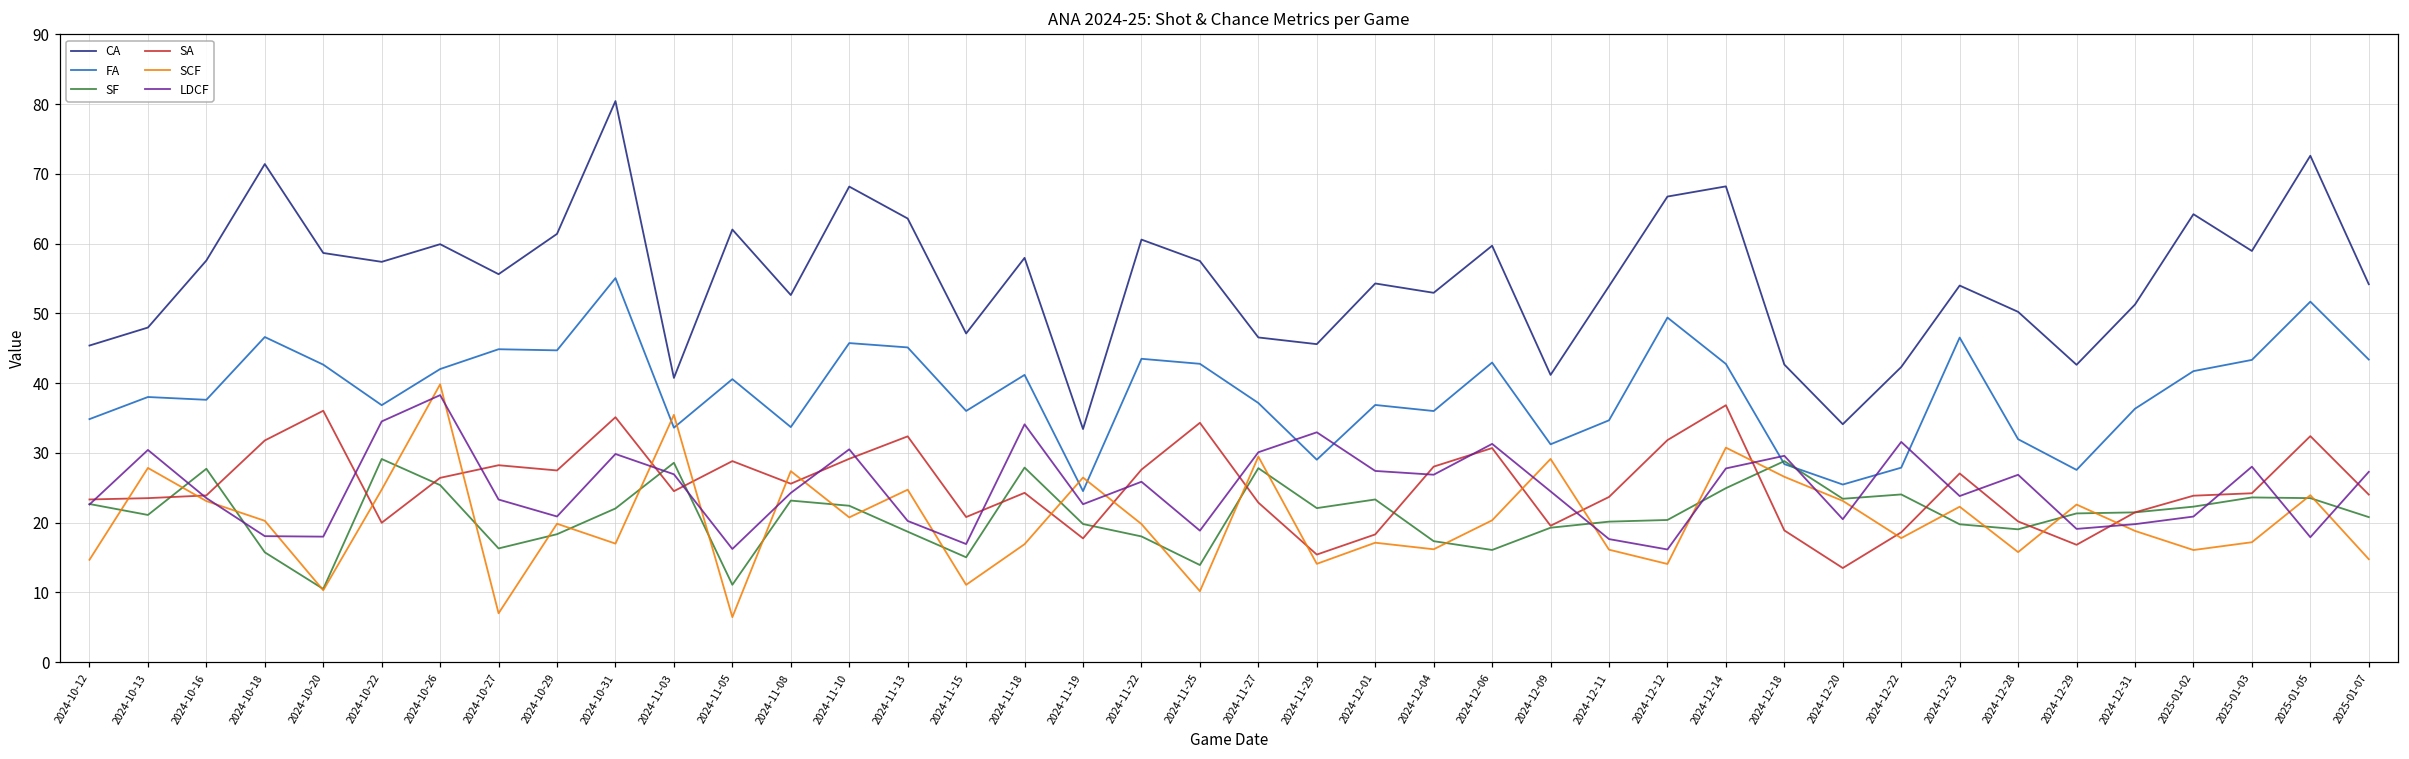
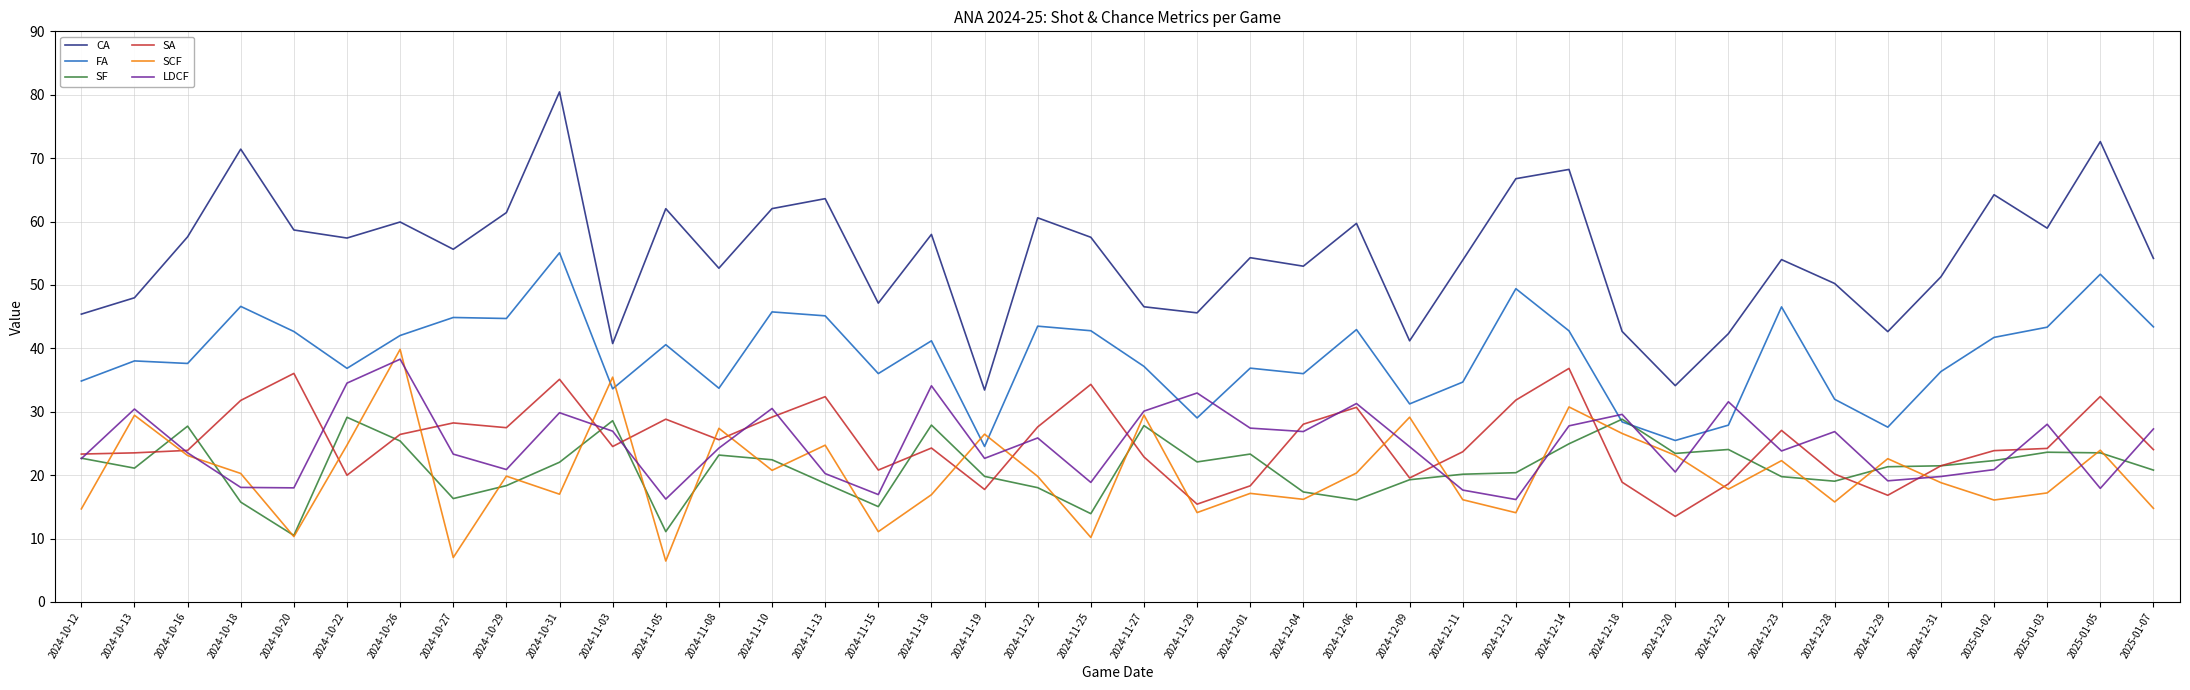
SCF, 2024-10-13: 28 -> 29
CA, 2024-11-10: 68 -> 62
